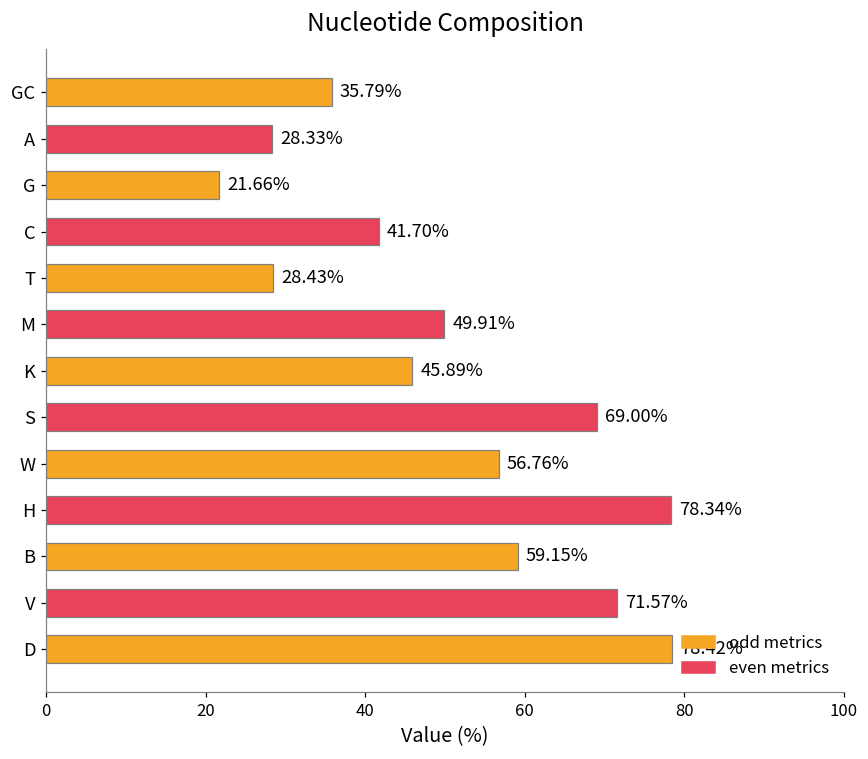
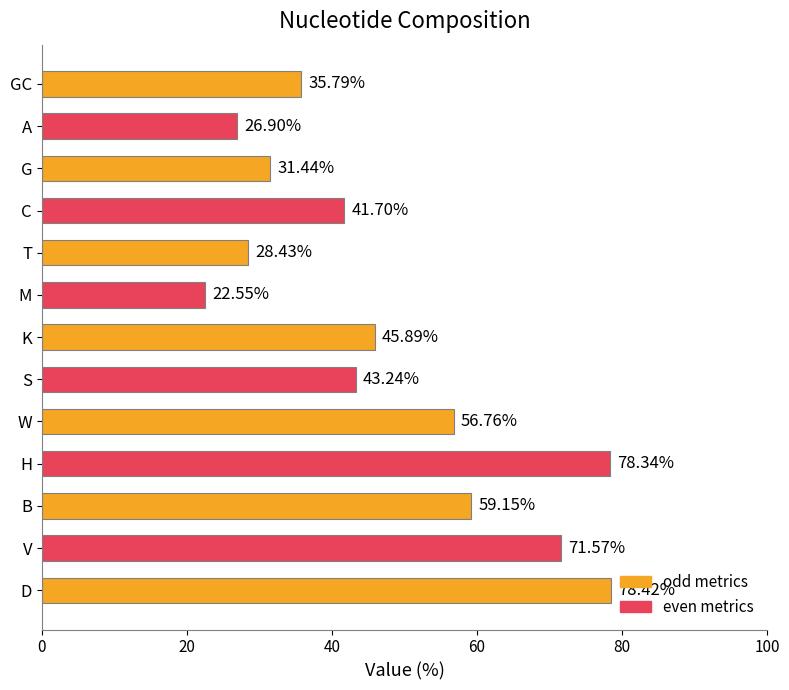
A: 28.33% -> 26.90%
G: 21.66% -> 31.44%
M: 49.91% -> 22.55%
S: 69.00% -> 43.24%
